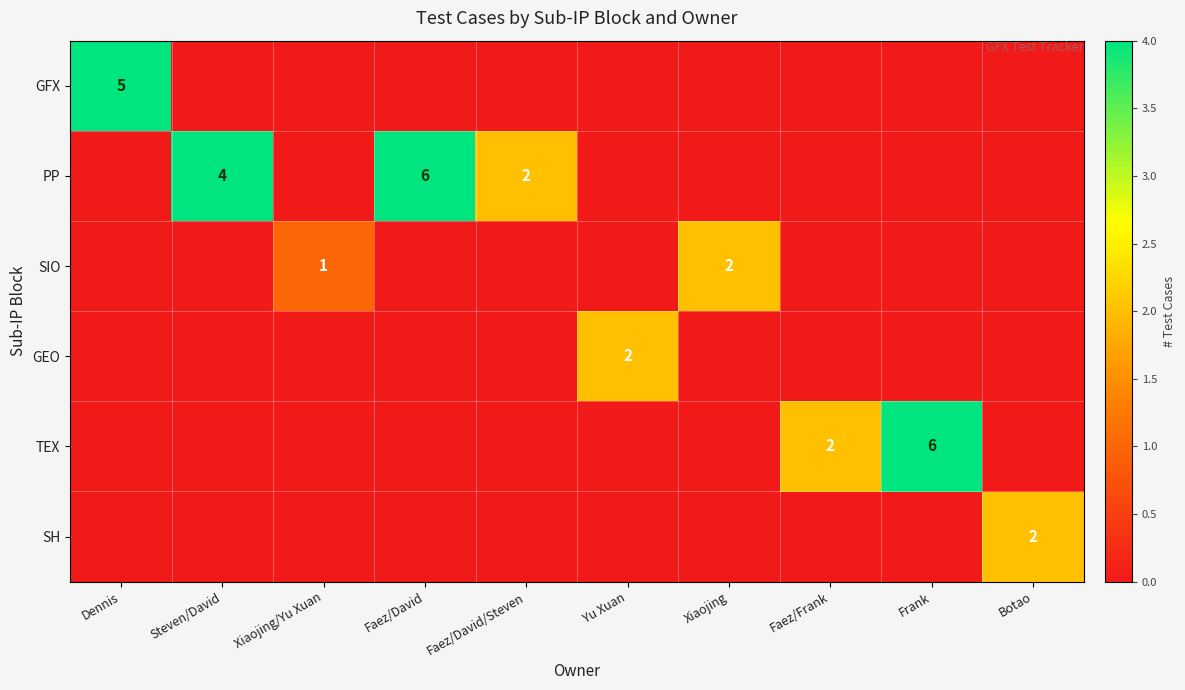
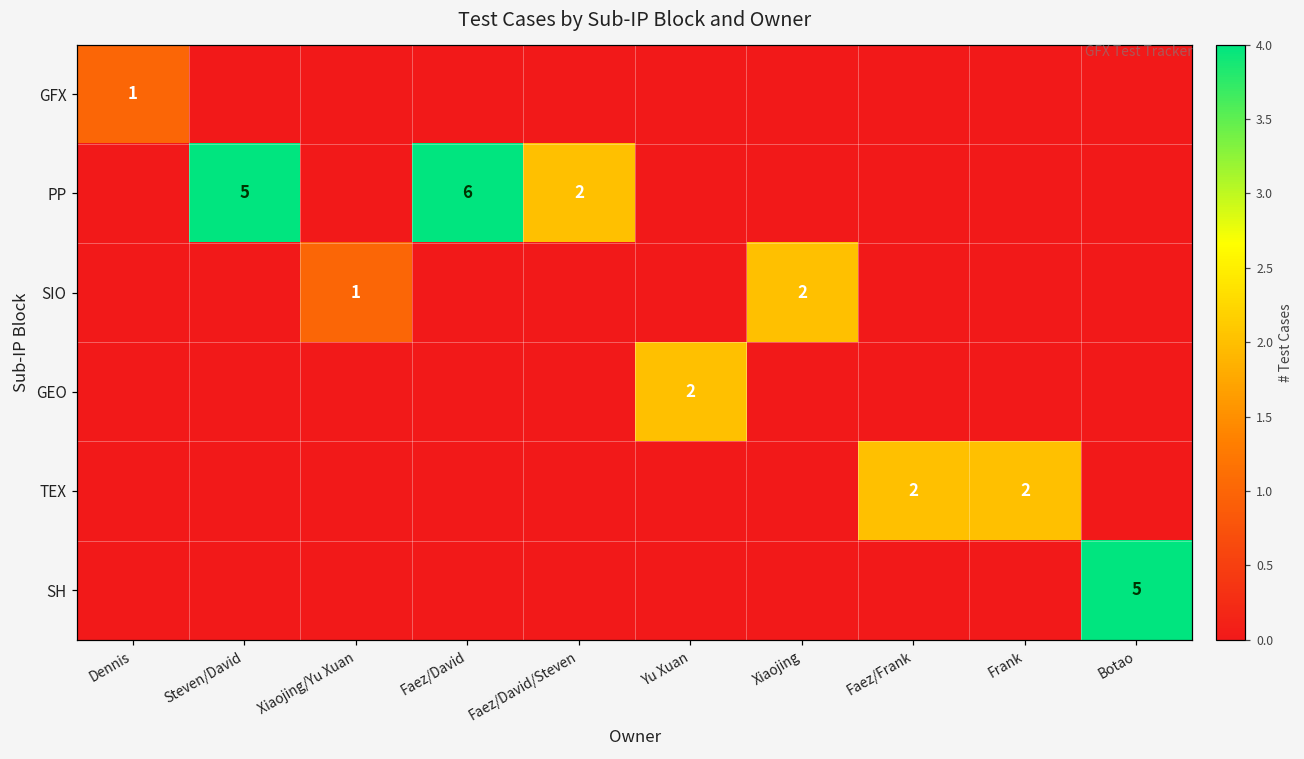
GFX, Dennis: 5 -> 1
PP, Steven/David: 4 -> 5
TEX, Frank: 6 -> 2
SH, Botao: 2 -> 5
